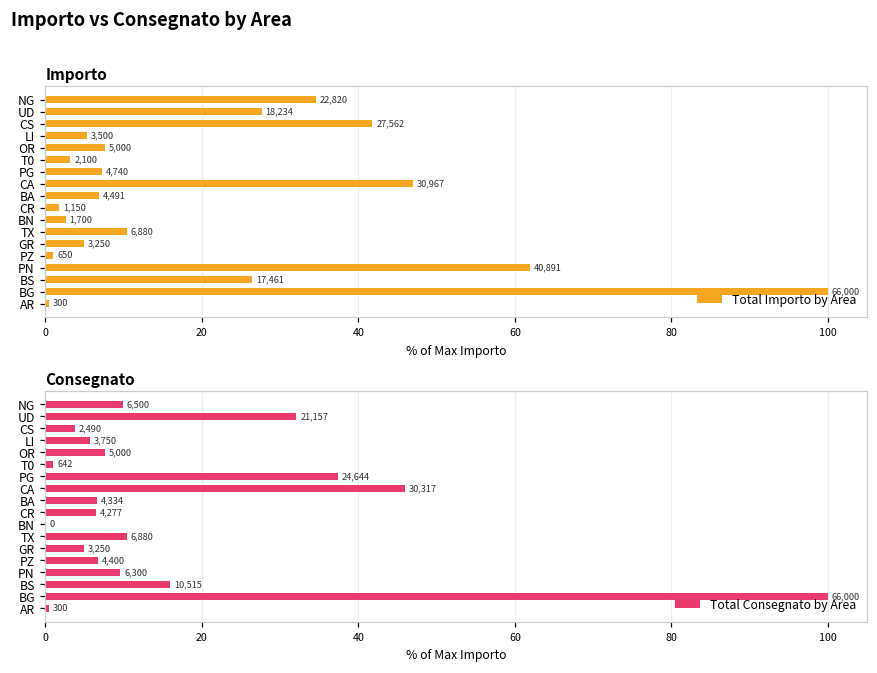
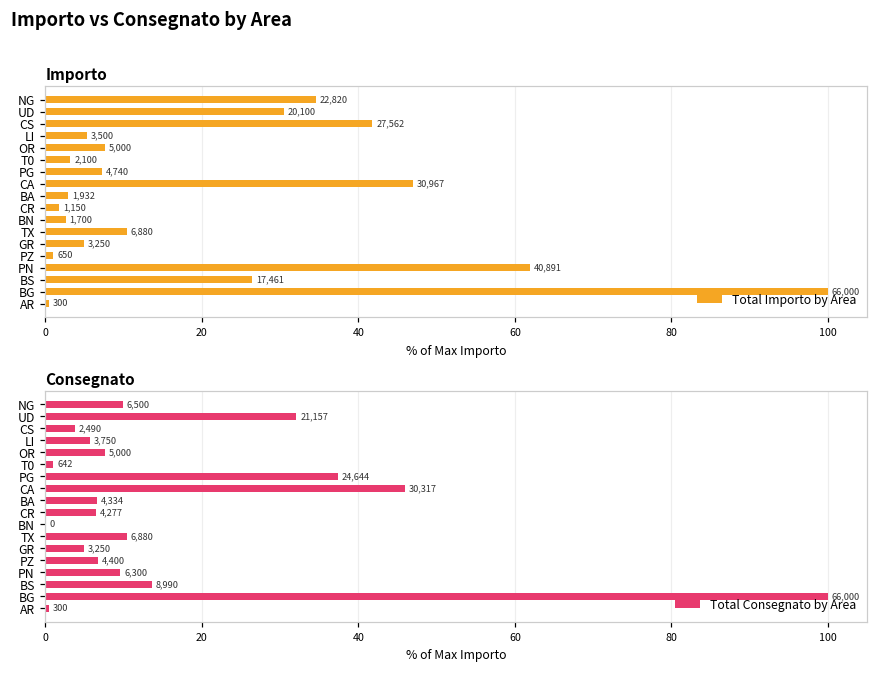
Importo, UD: 18,234 -> 20,100
Importo, BA: 4,491 -> 1,932
Consegnato, BS: 10,515 -> 8,990
